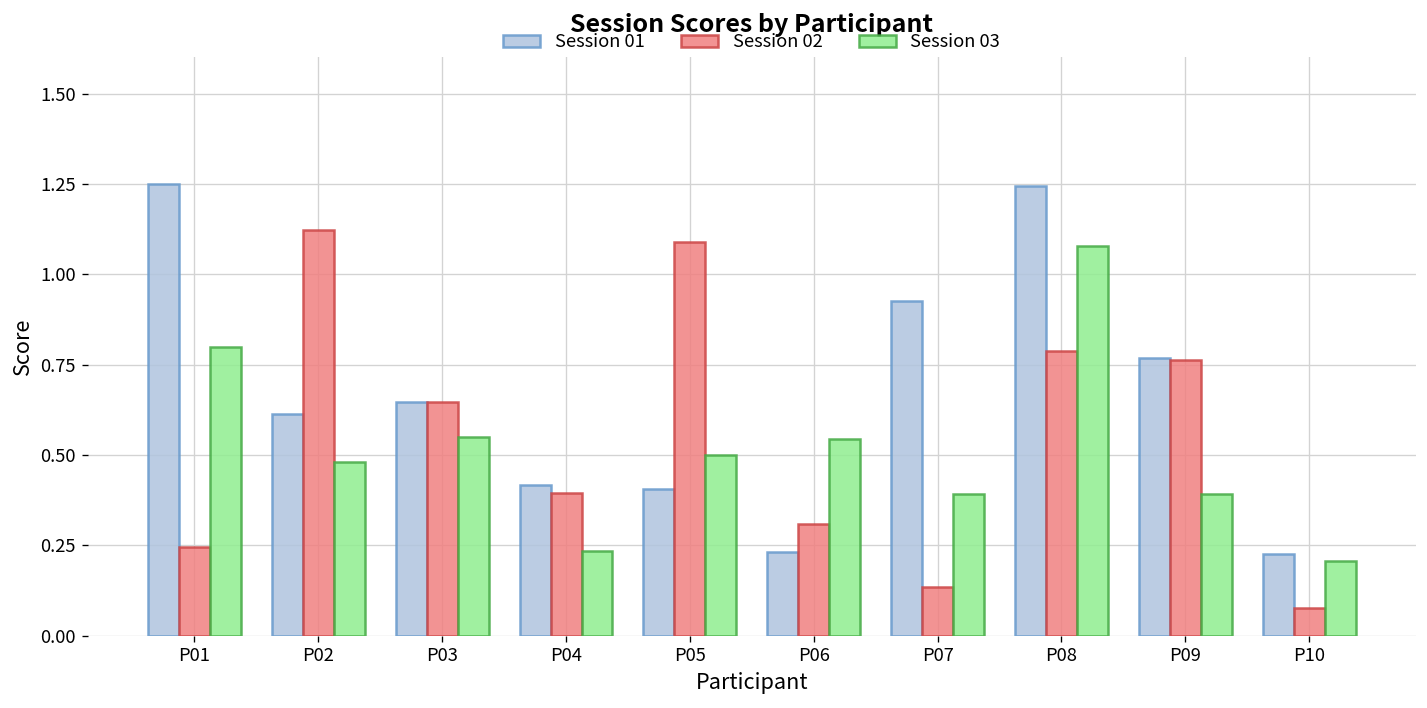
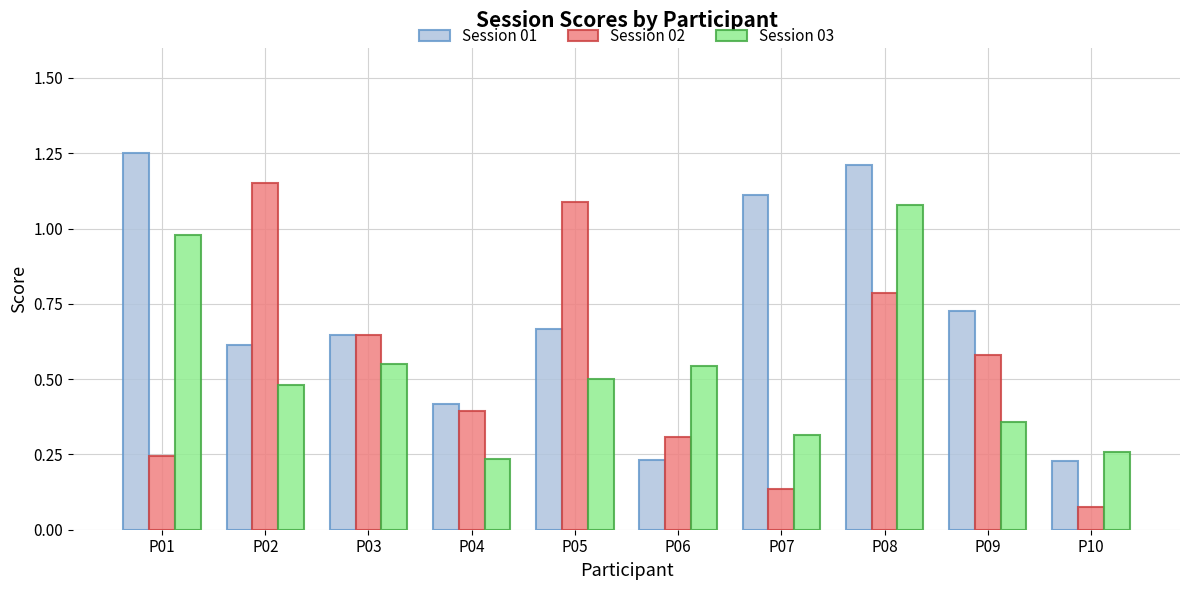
Session 03, P01: 0.80 -> 0.98
Session 02, P02: 1.12 -> 1.15
Session 01, P05: 0.41 -> 0.67
Session 01, P07: 0.93 -> 1.11
Session 03, P07: 0.39 -> 0.31
Session 01, P08: 1.25 -> 1.21
Session 01, P09: 0.77 -> 0.73
Session 02, P09: 0.76 -> 0.58
Session 03, P09: 0.39 -> 0.36
Session 03, P10: 0.21 -> 0.26
